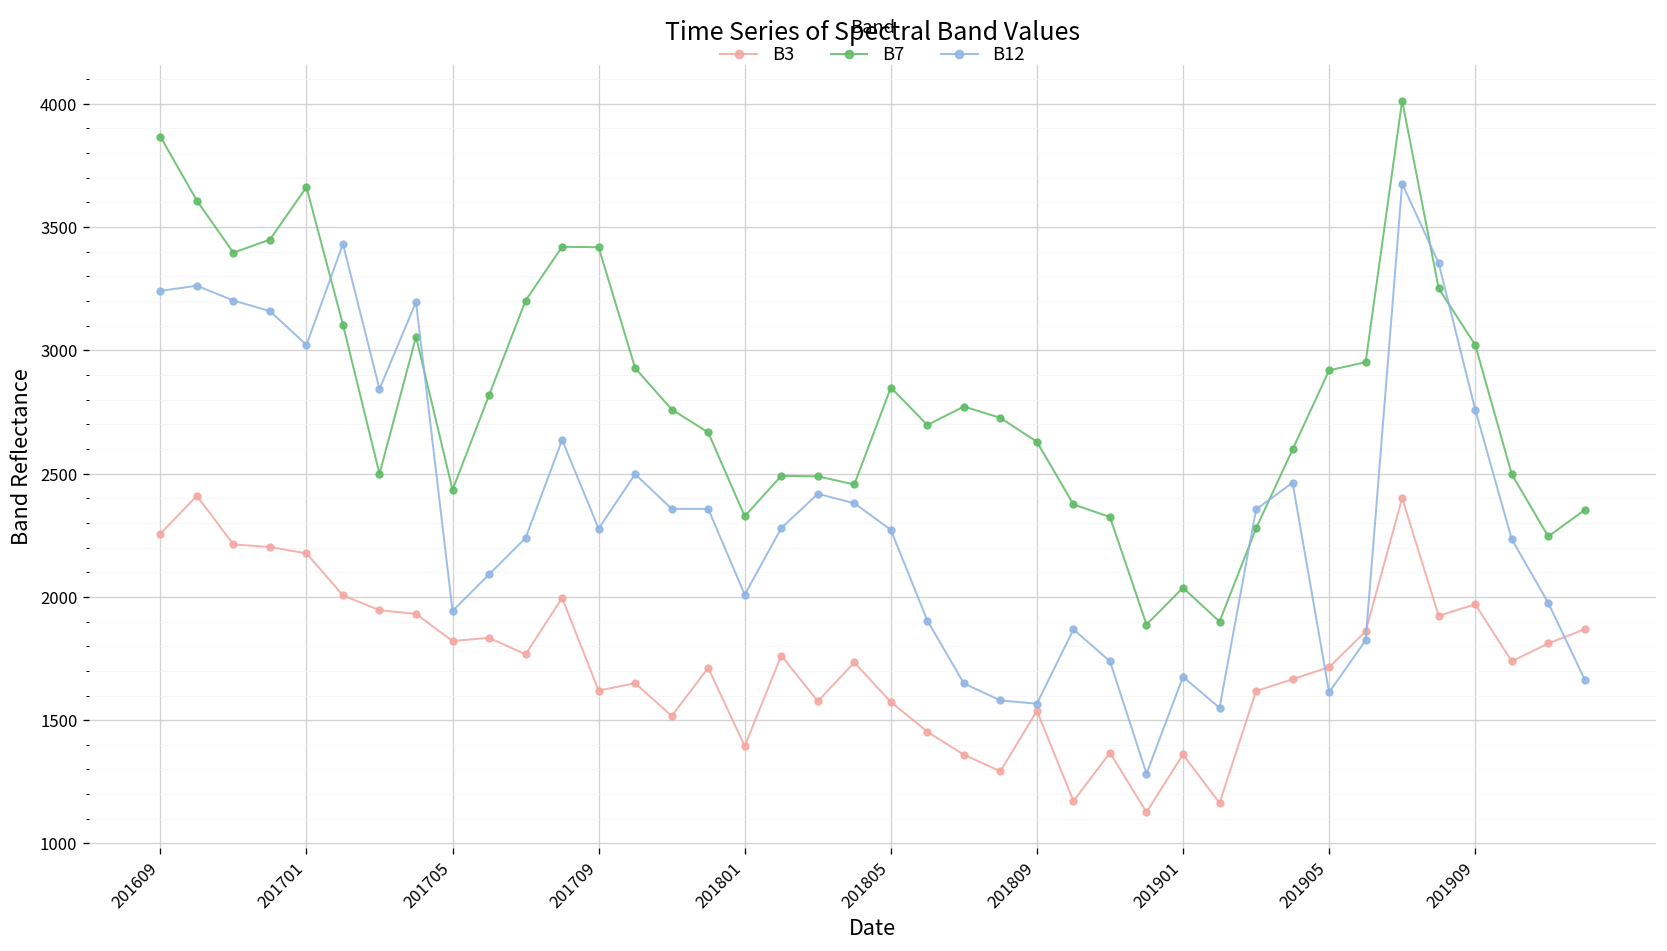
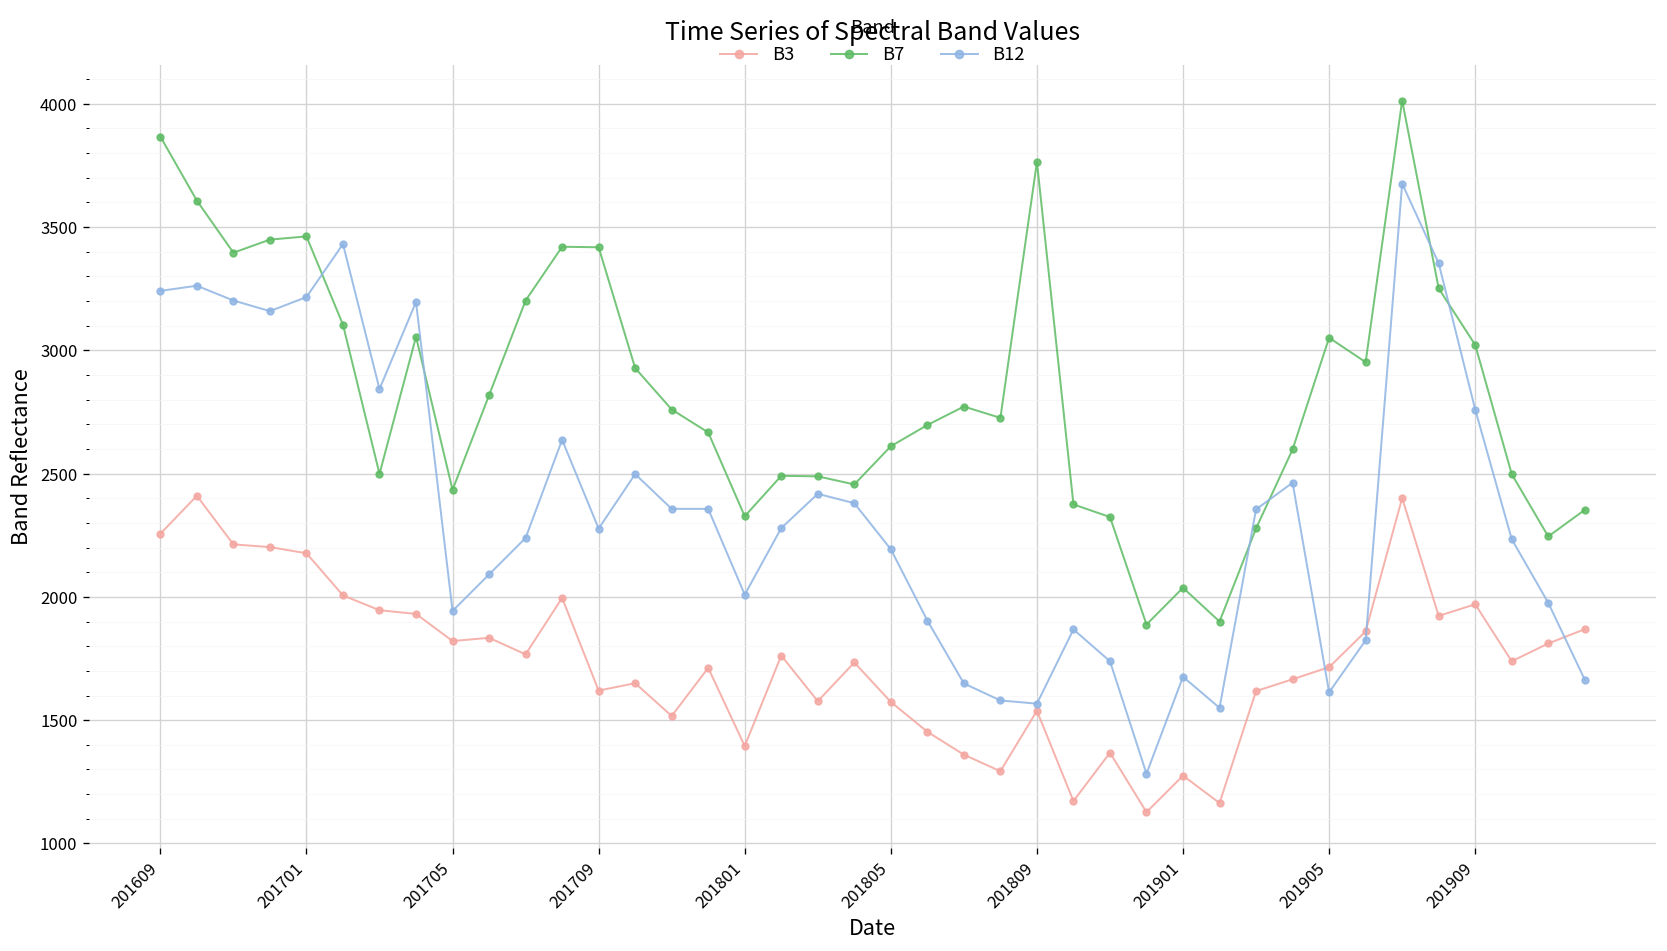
B7, 201701: 3660 -> 3460
B12, 201701: 3020 -> 3220
B7, 201805: 2850 -> 2610
B12, 201805: 2270 -> 2190
B7, 201809: 2630 -> 3760
B3, 201901: 1360 -> 1280
B7, 201905: 2920 -> 3050
